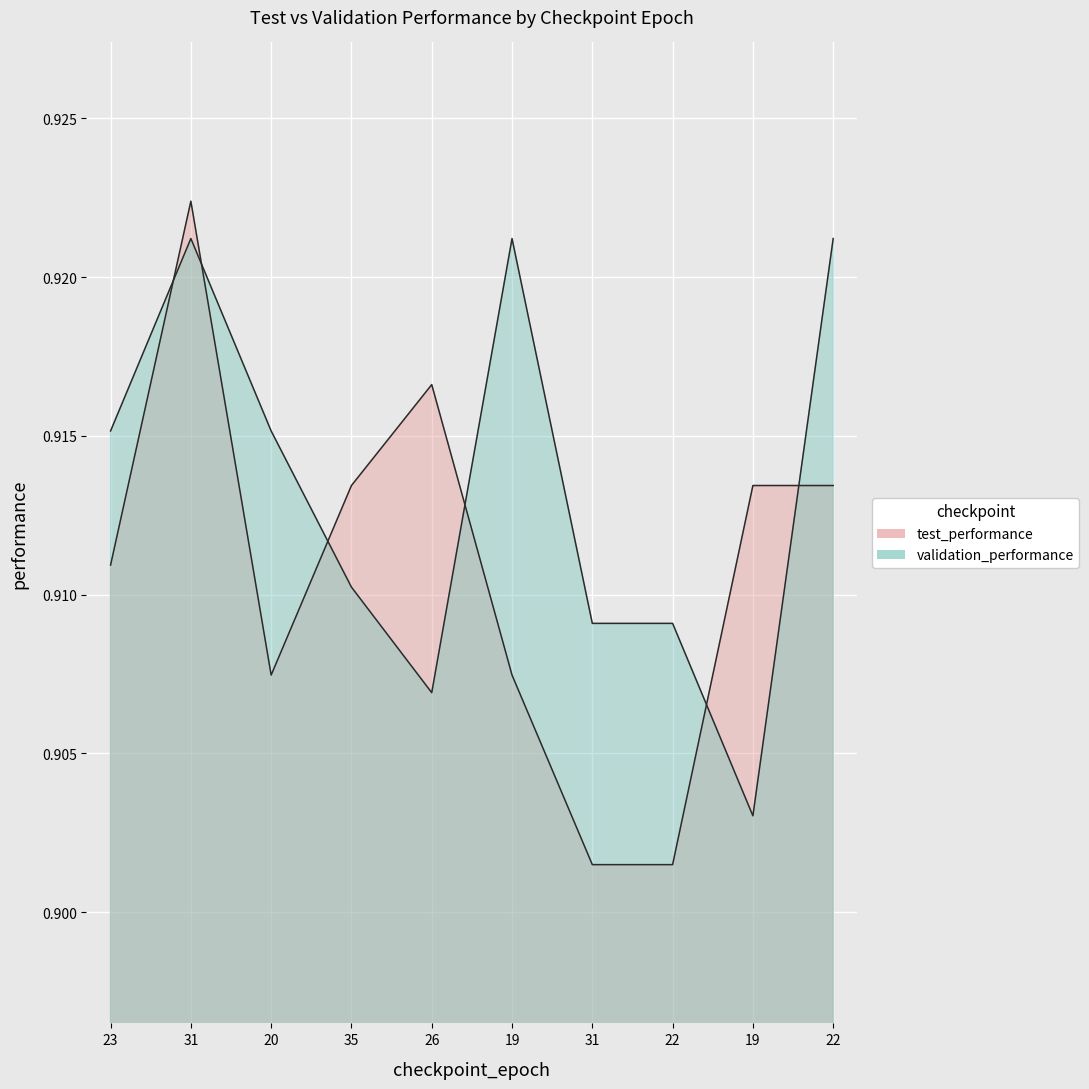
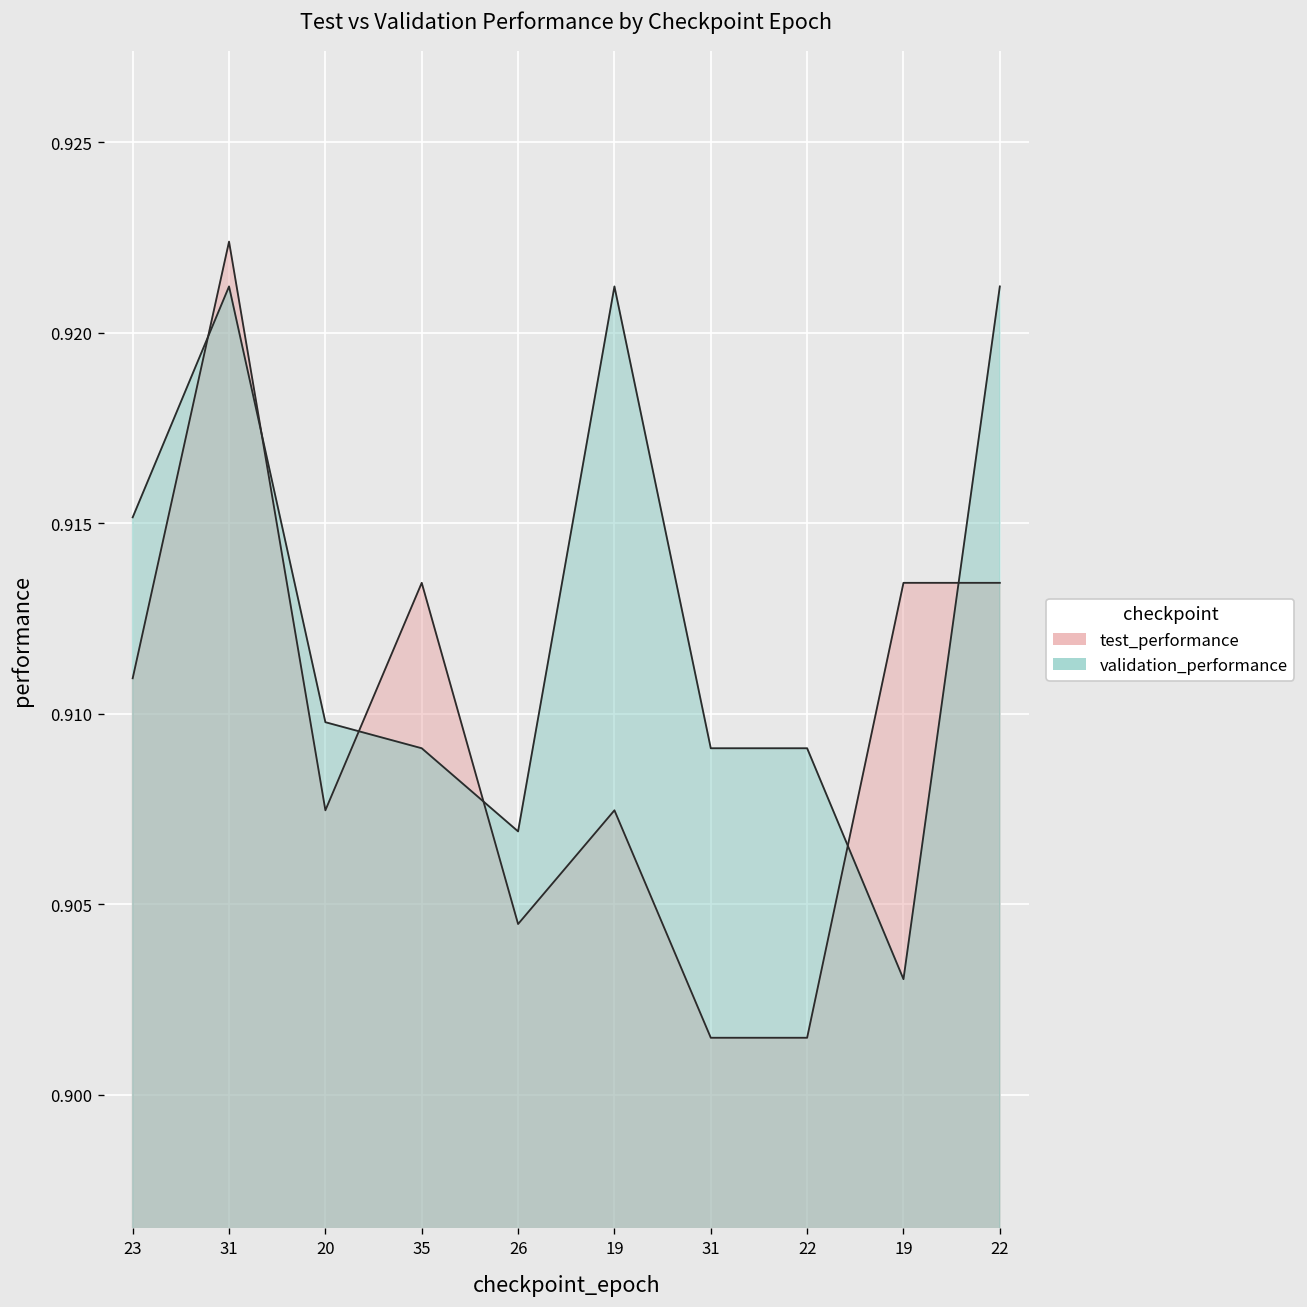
validation_performance, 20: 0.9152 -> 0.9098
validation_performance, 35: 0.9102 -> 0.9091
test_performance, 26: 0.9166 -> 0.9045
